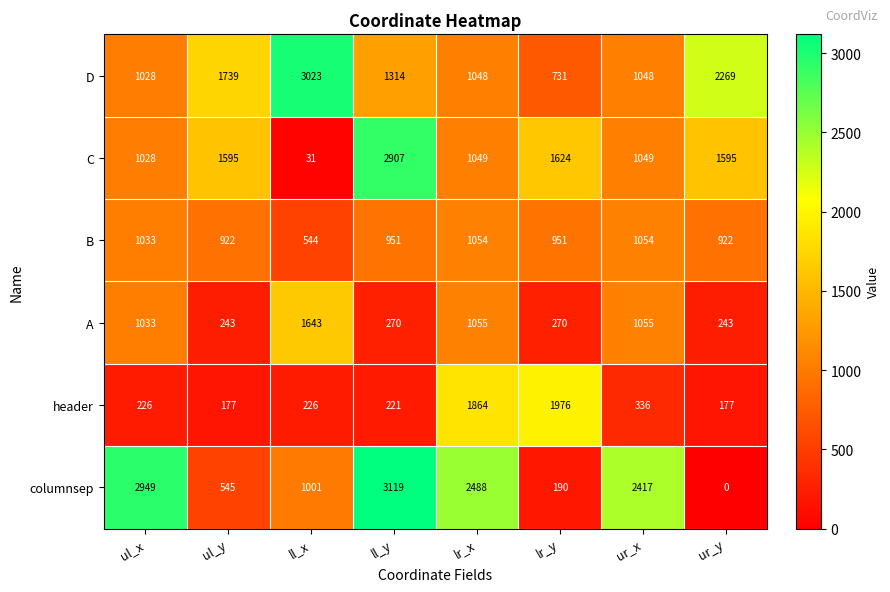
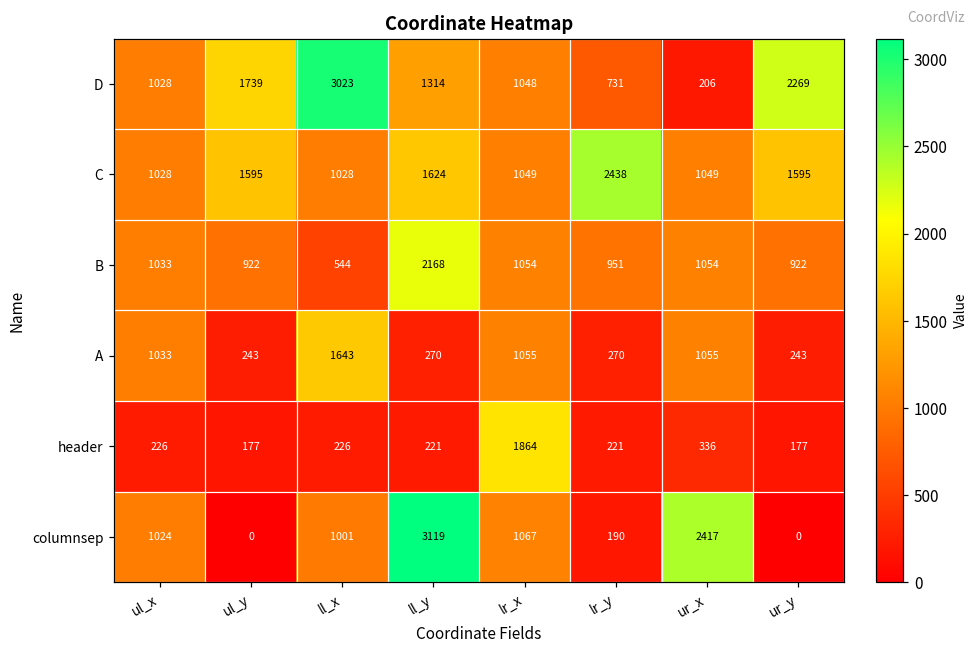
D, ur_x: 1048 -> 206
C, ll_x: 31 -> 1028
C, ll_y: 2907 -> 1624
C, lr_y: 1624 -> 2438
B, ll_y: 951 -> 2168
header, lr_y: 1976 -> 221
columnsep, ul_x: 2949 -> 1024
columnsep, ul_y: 545 -> 0
columnsep, lr_x: 2488 -> 1067
